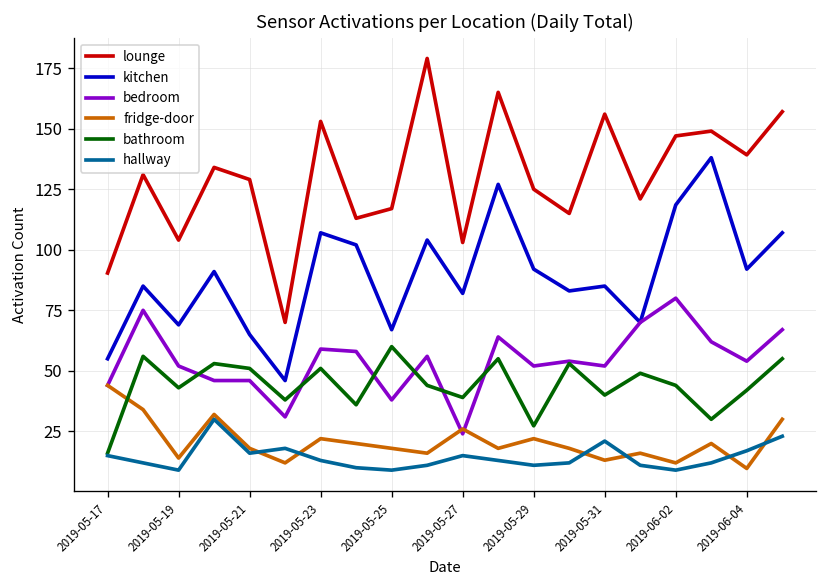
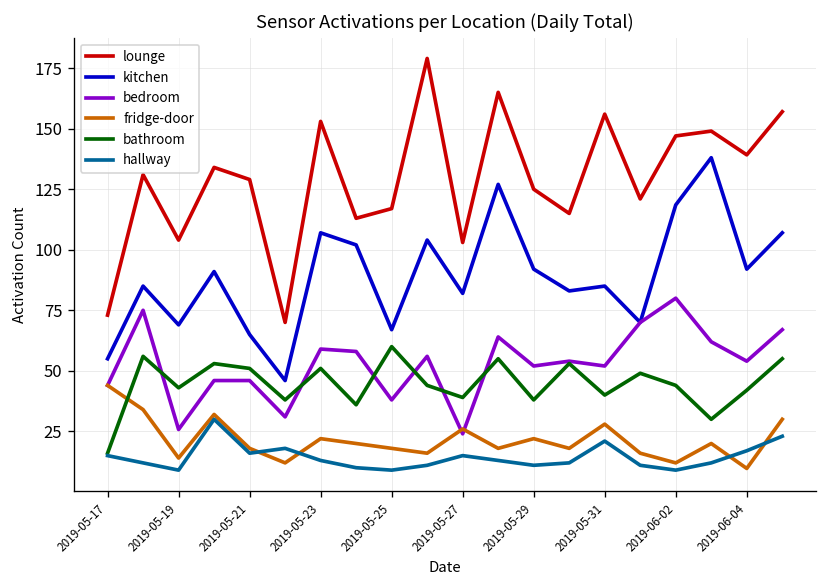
lounge, 2019-05-17: 90 -> 73
bedroom, 2019-05-19: 52 -> 26
bathroom, 2019-05-29: 27 -> 38
fridge-door, 2019-05-31: 13 -> 28
